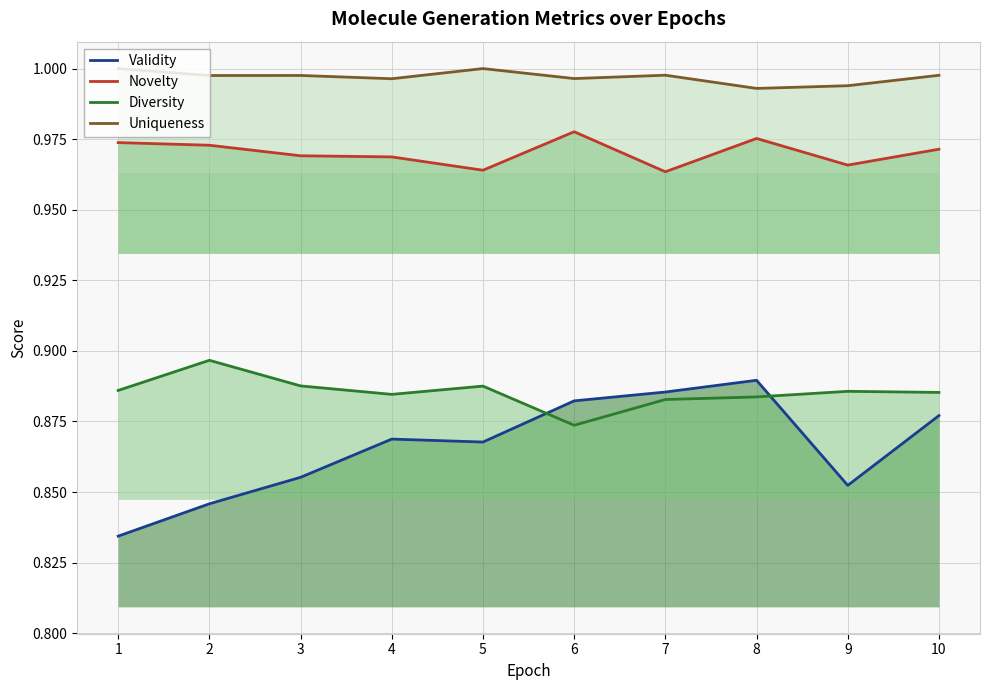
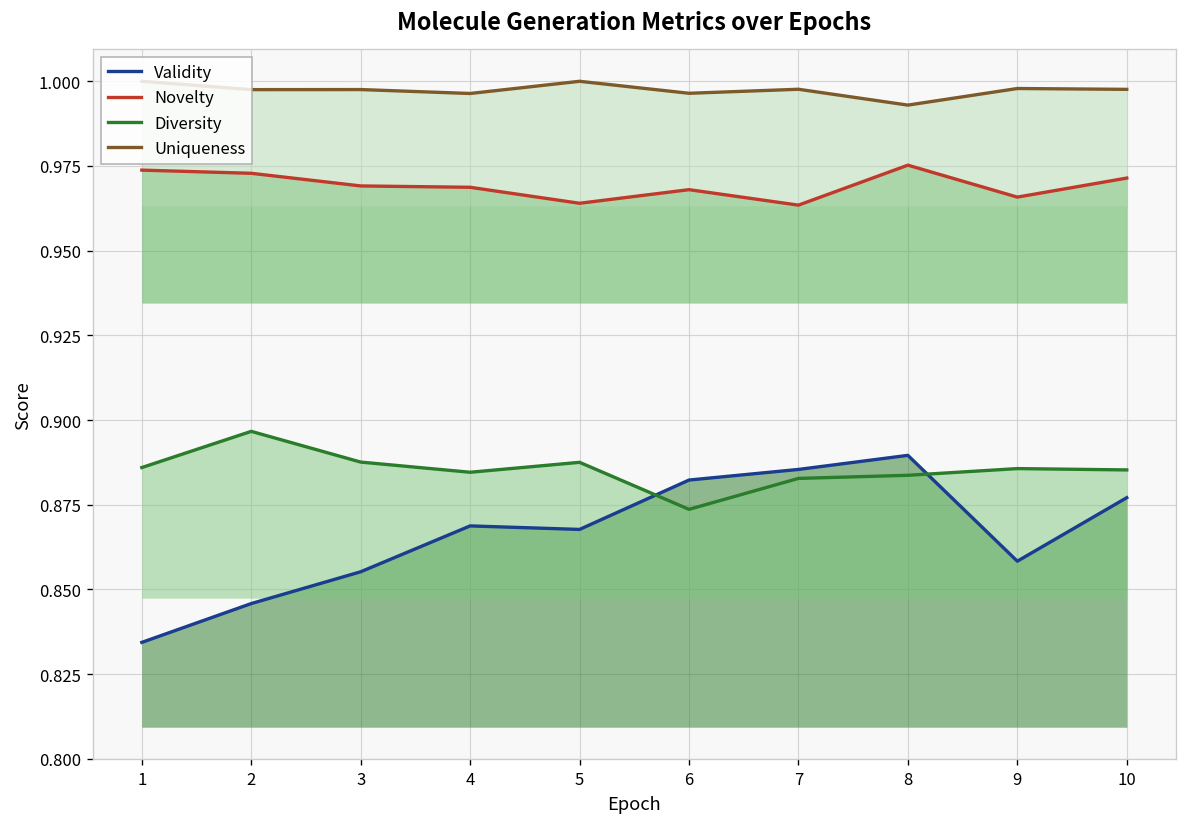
Novelty, 6: 0.978 -> 0.968
Validity, 9: 0.852 -> 0.858
Uniqueness, 9: 0.994 -> 0.998
